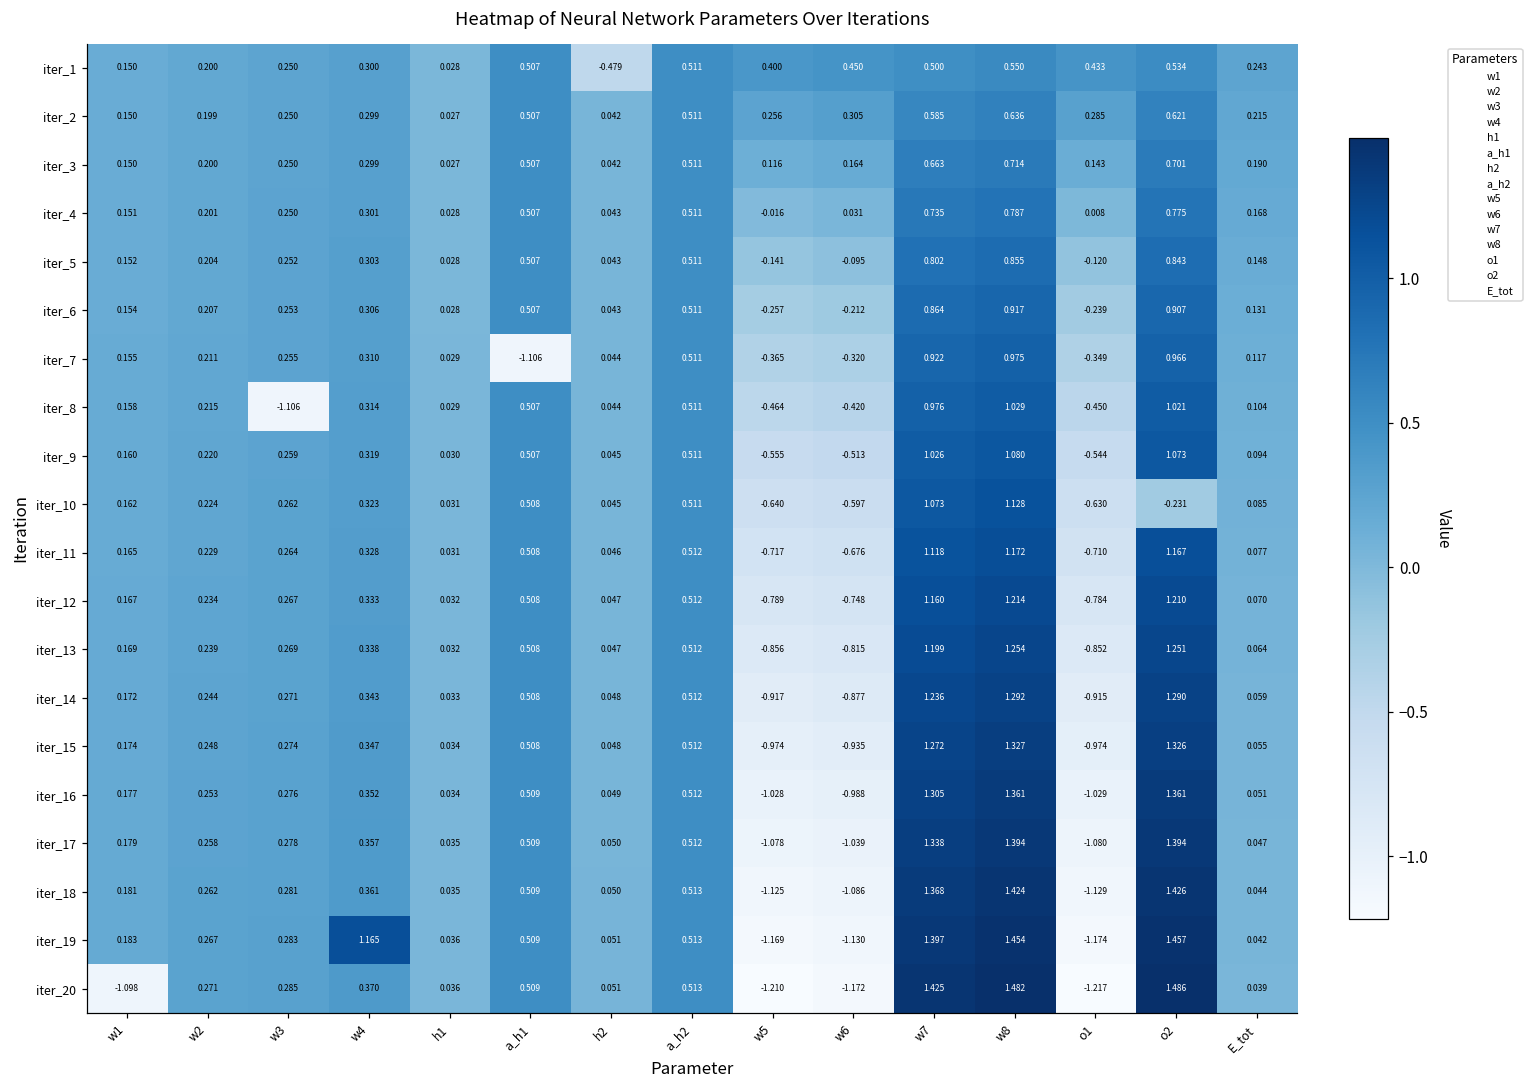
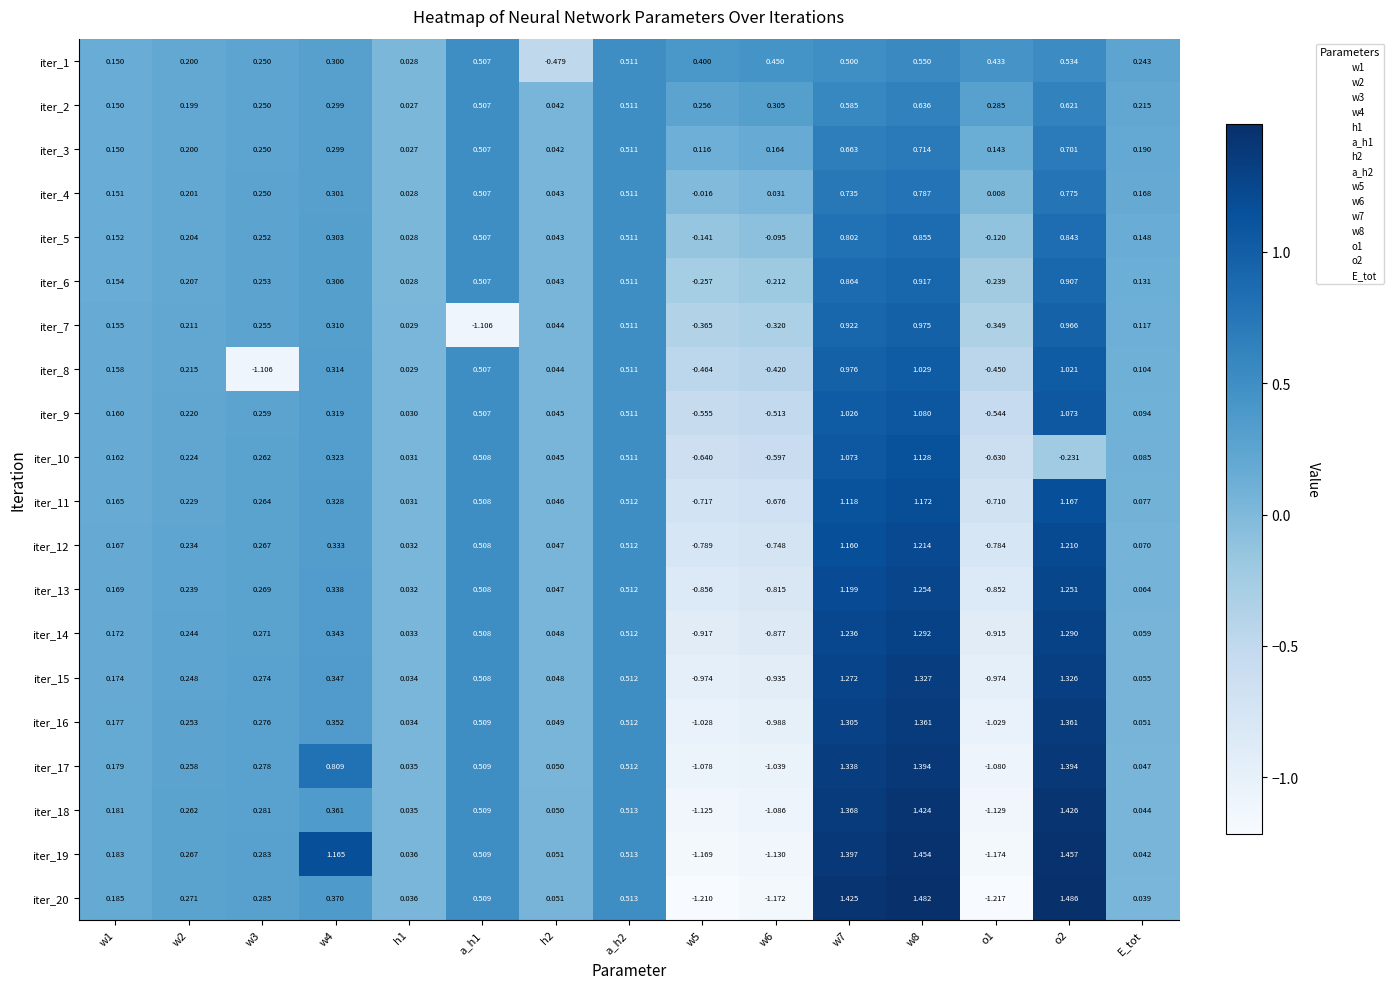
iter_17, w4: 0.357 -> 0.809
iter_20, w1: -1.098 -> 0.185
